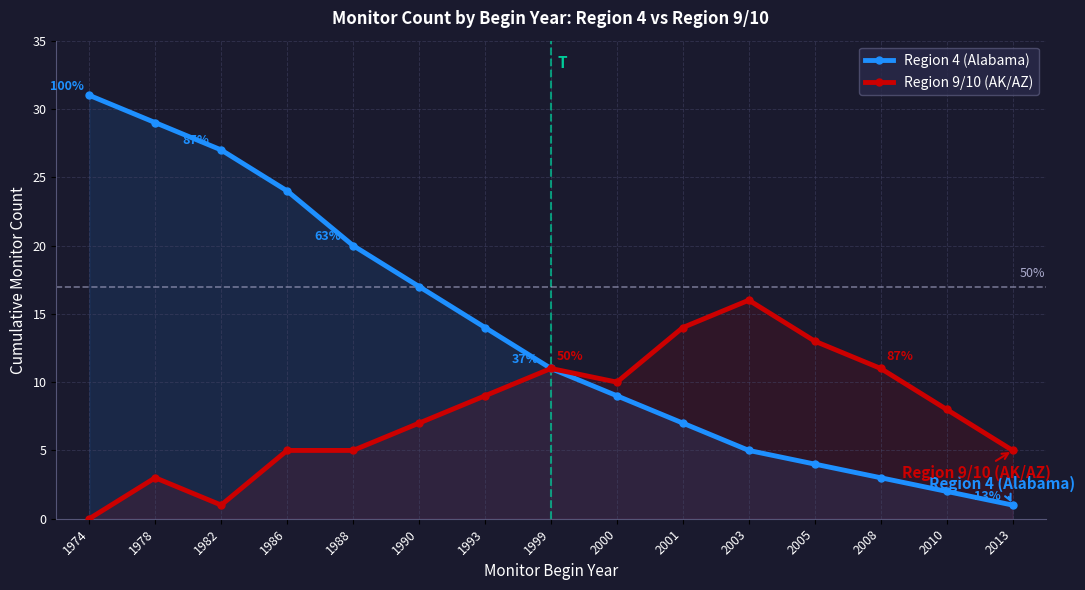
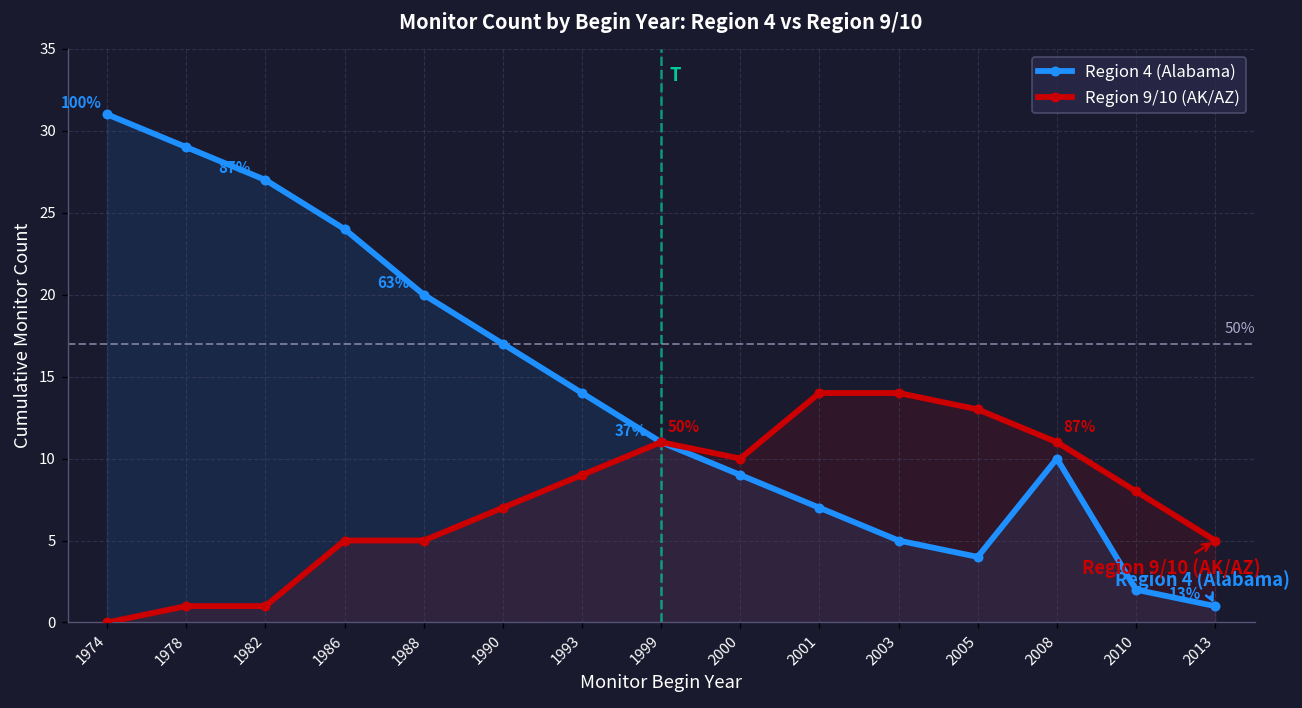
Region 9/10 (AK/AZ), 1978: 3 -> 1
Region 9/10 (AK/AZ), 2003: 16 -> 14
Region 4 (Alabama), 2008: 3 -> 10
